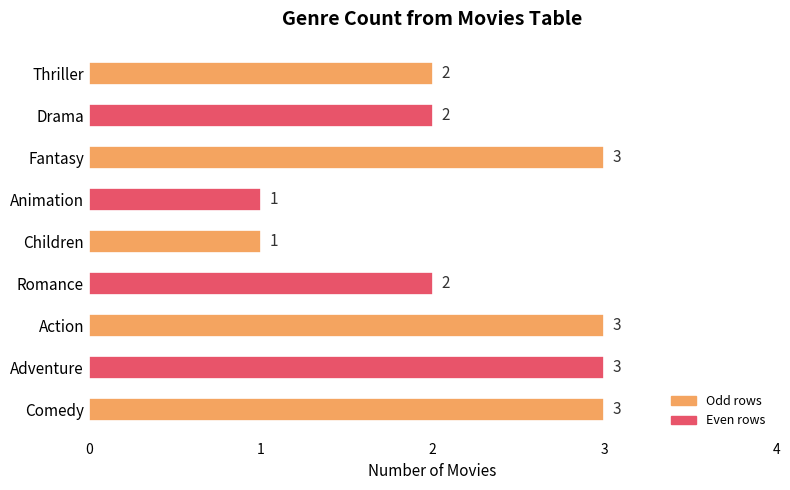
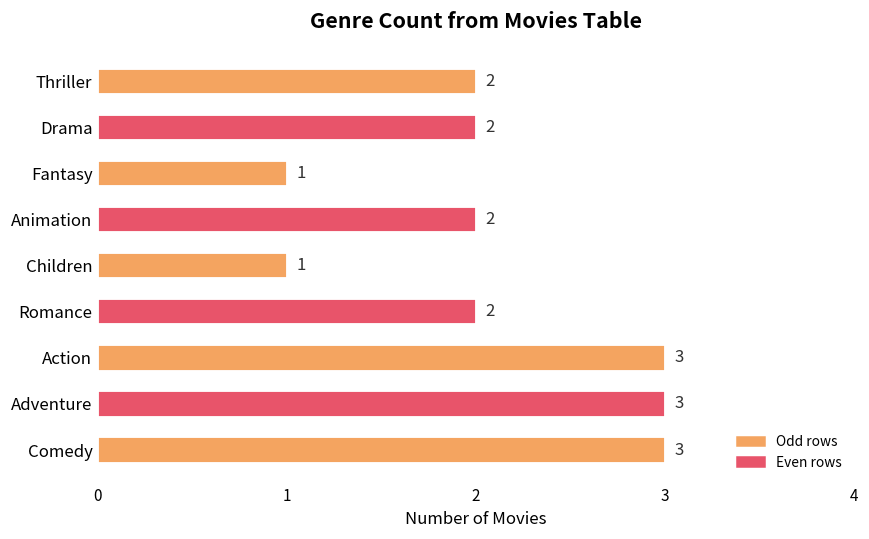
Fantasy: 3 -> 1
Animation: 1 -> 2
